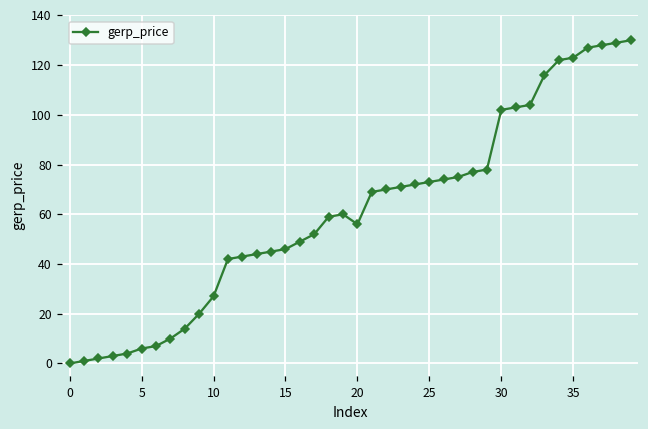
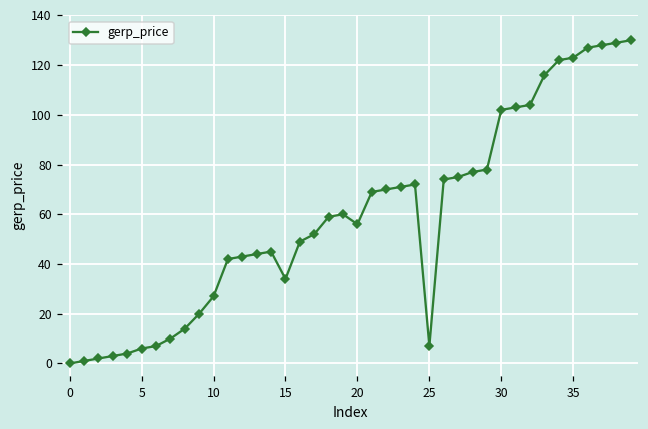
15: 46 -> 34
25: 73 -> 7
